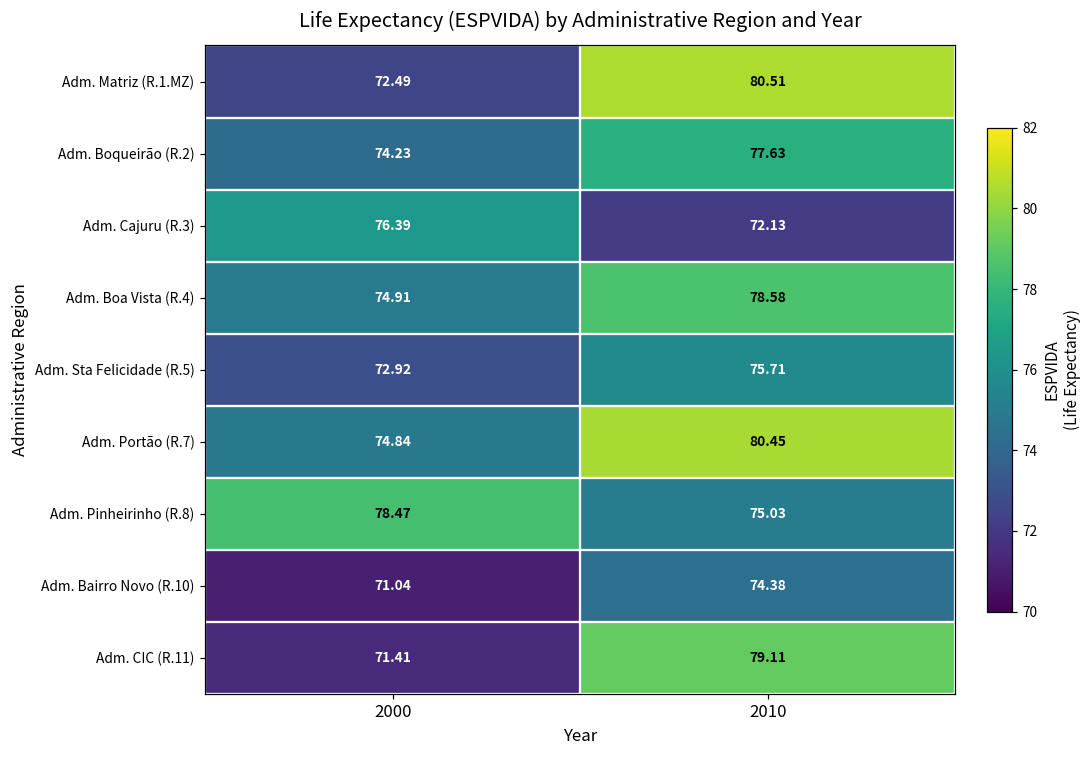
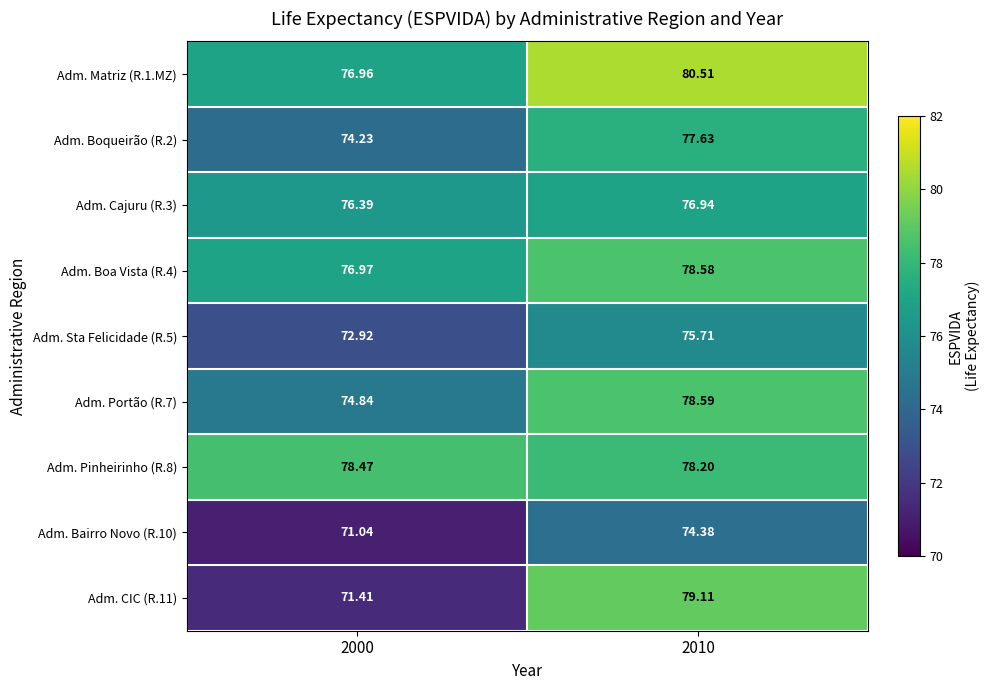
Adm. Matriz (R.1.MZ), 2000: 72.49 -> 76.96
Adm. Cajuru (R.3), 2010: 72.13 -> 76.94
Adm. Boa Vista (R.4), 2000: 74.91 -> 76.97
Adm. Portão (R.7), 2010: 80.45 -> 78.59
Adm. Pinheirinho (R.8), 2010: 75.03 -> 78.20
